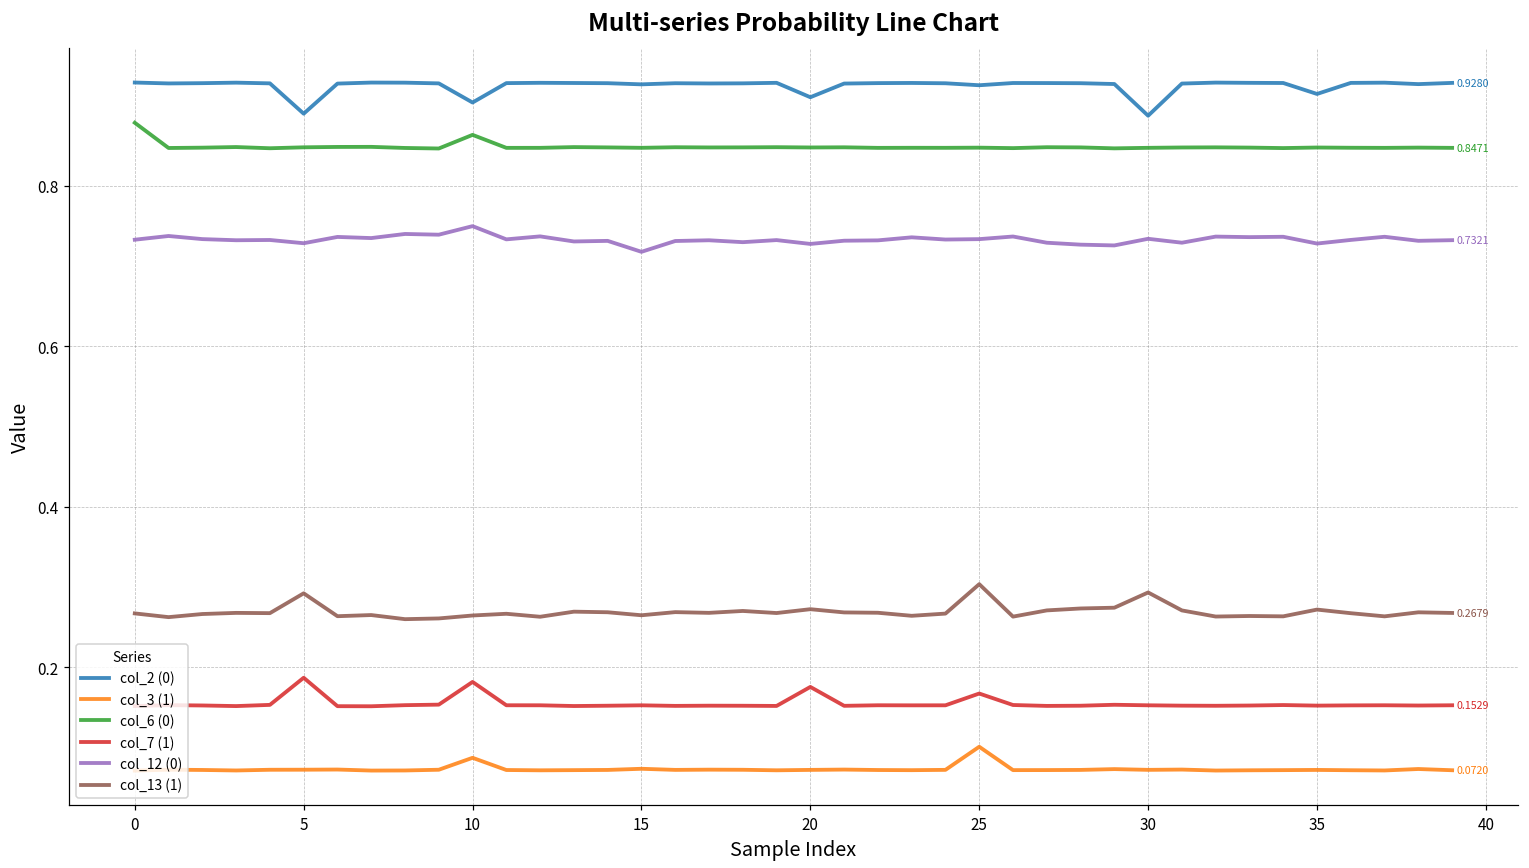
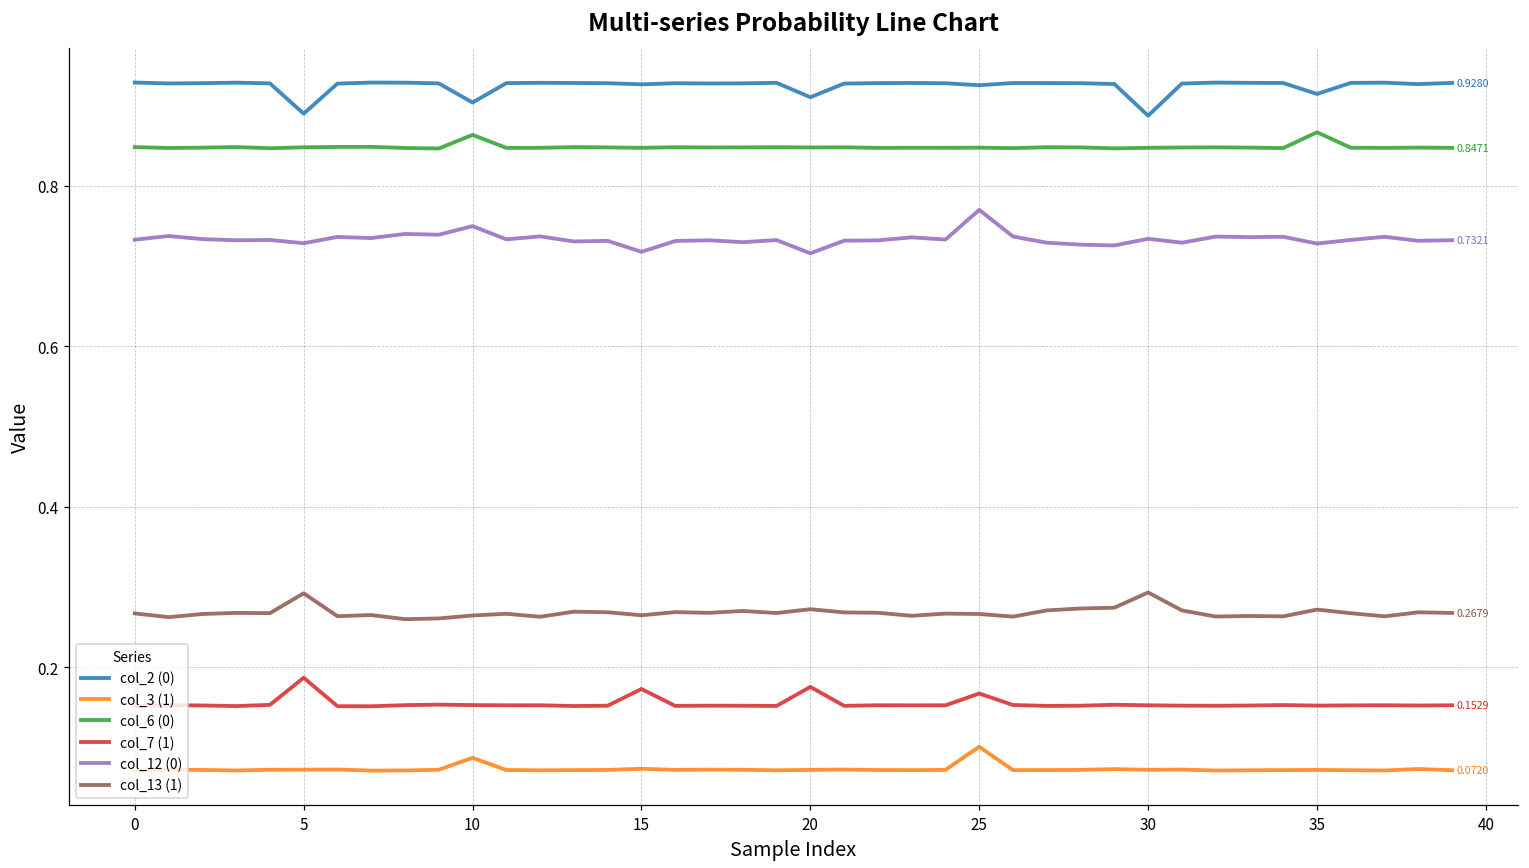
col_6 (0), 0: 0.88 -> 0.85
col_7 (1), 10: 0.18 -> 0.15
col_7 (1), 15: 0.15 -> 0.17
col_12 (0), 20: 0.73 -> 0.72
col_12 (0), 25: 0.73 -> 0.77
col_13 (1), 25: 0.30 -> 0.27
col_6 (0), 35: 0.85 -> 0.87
